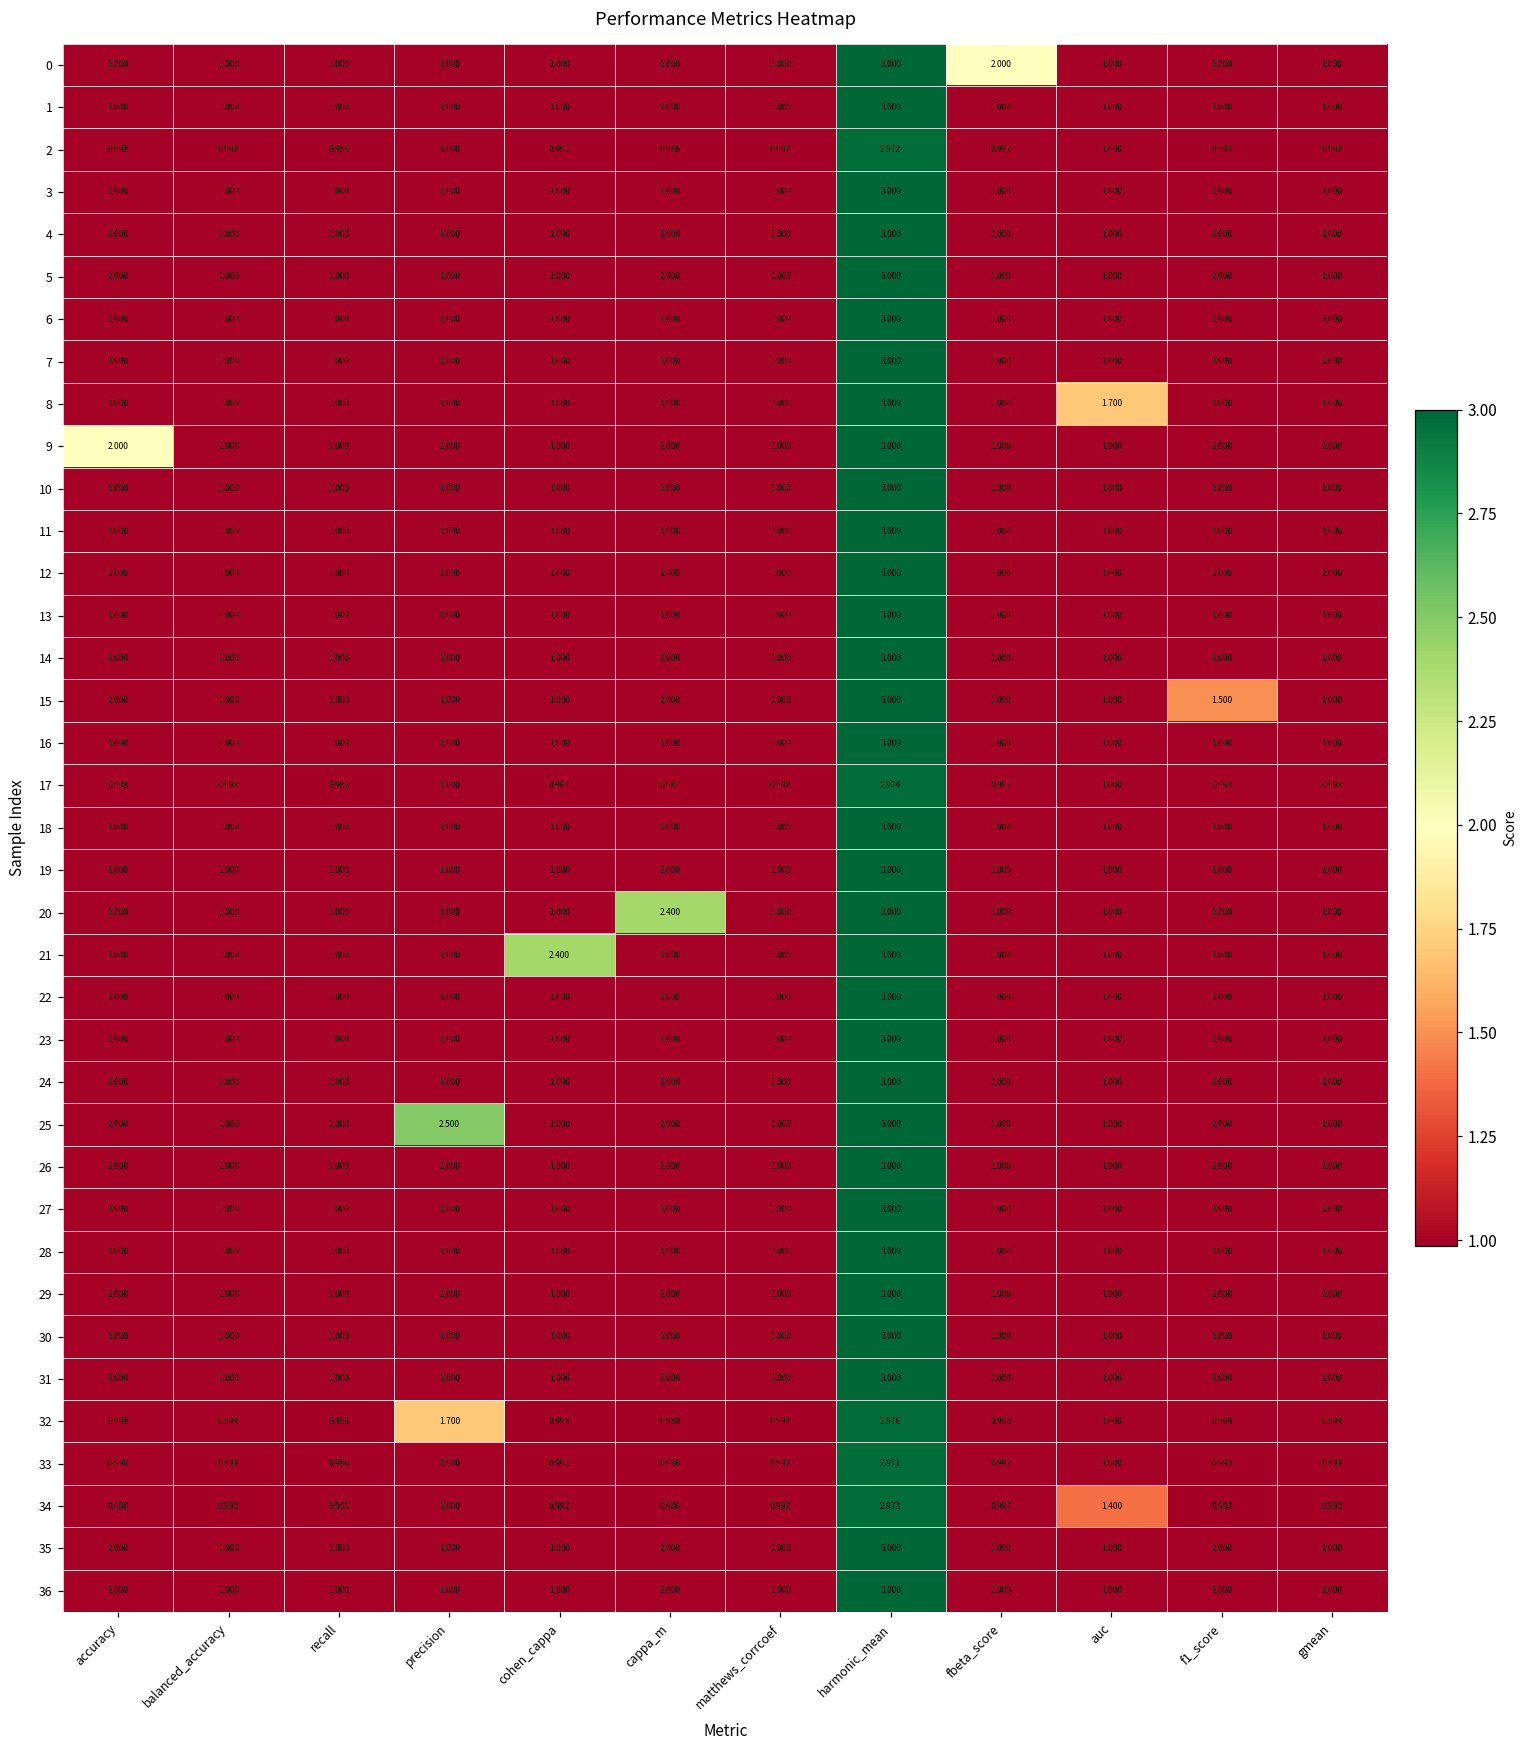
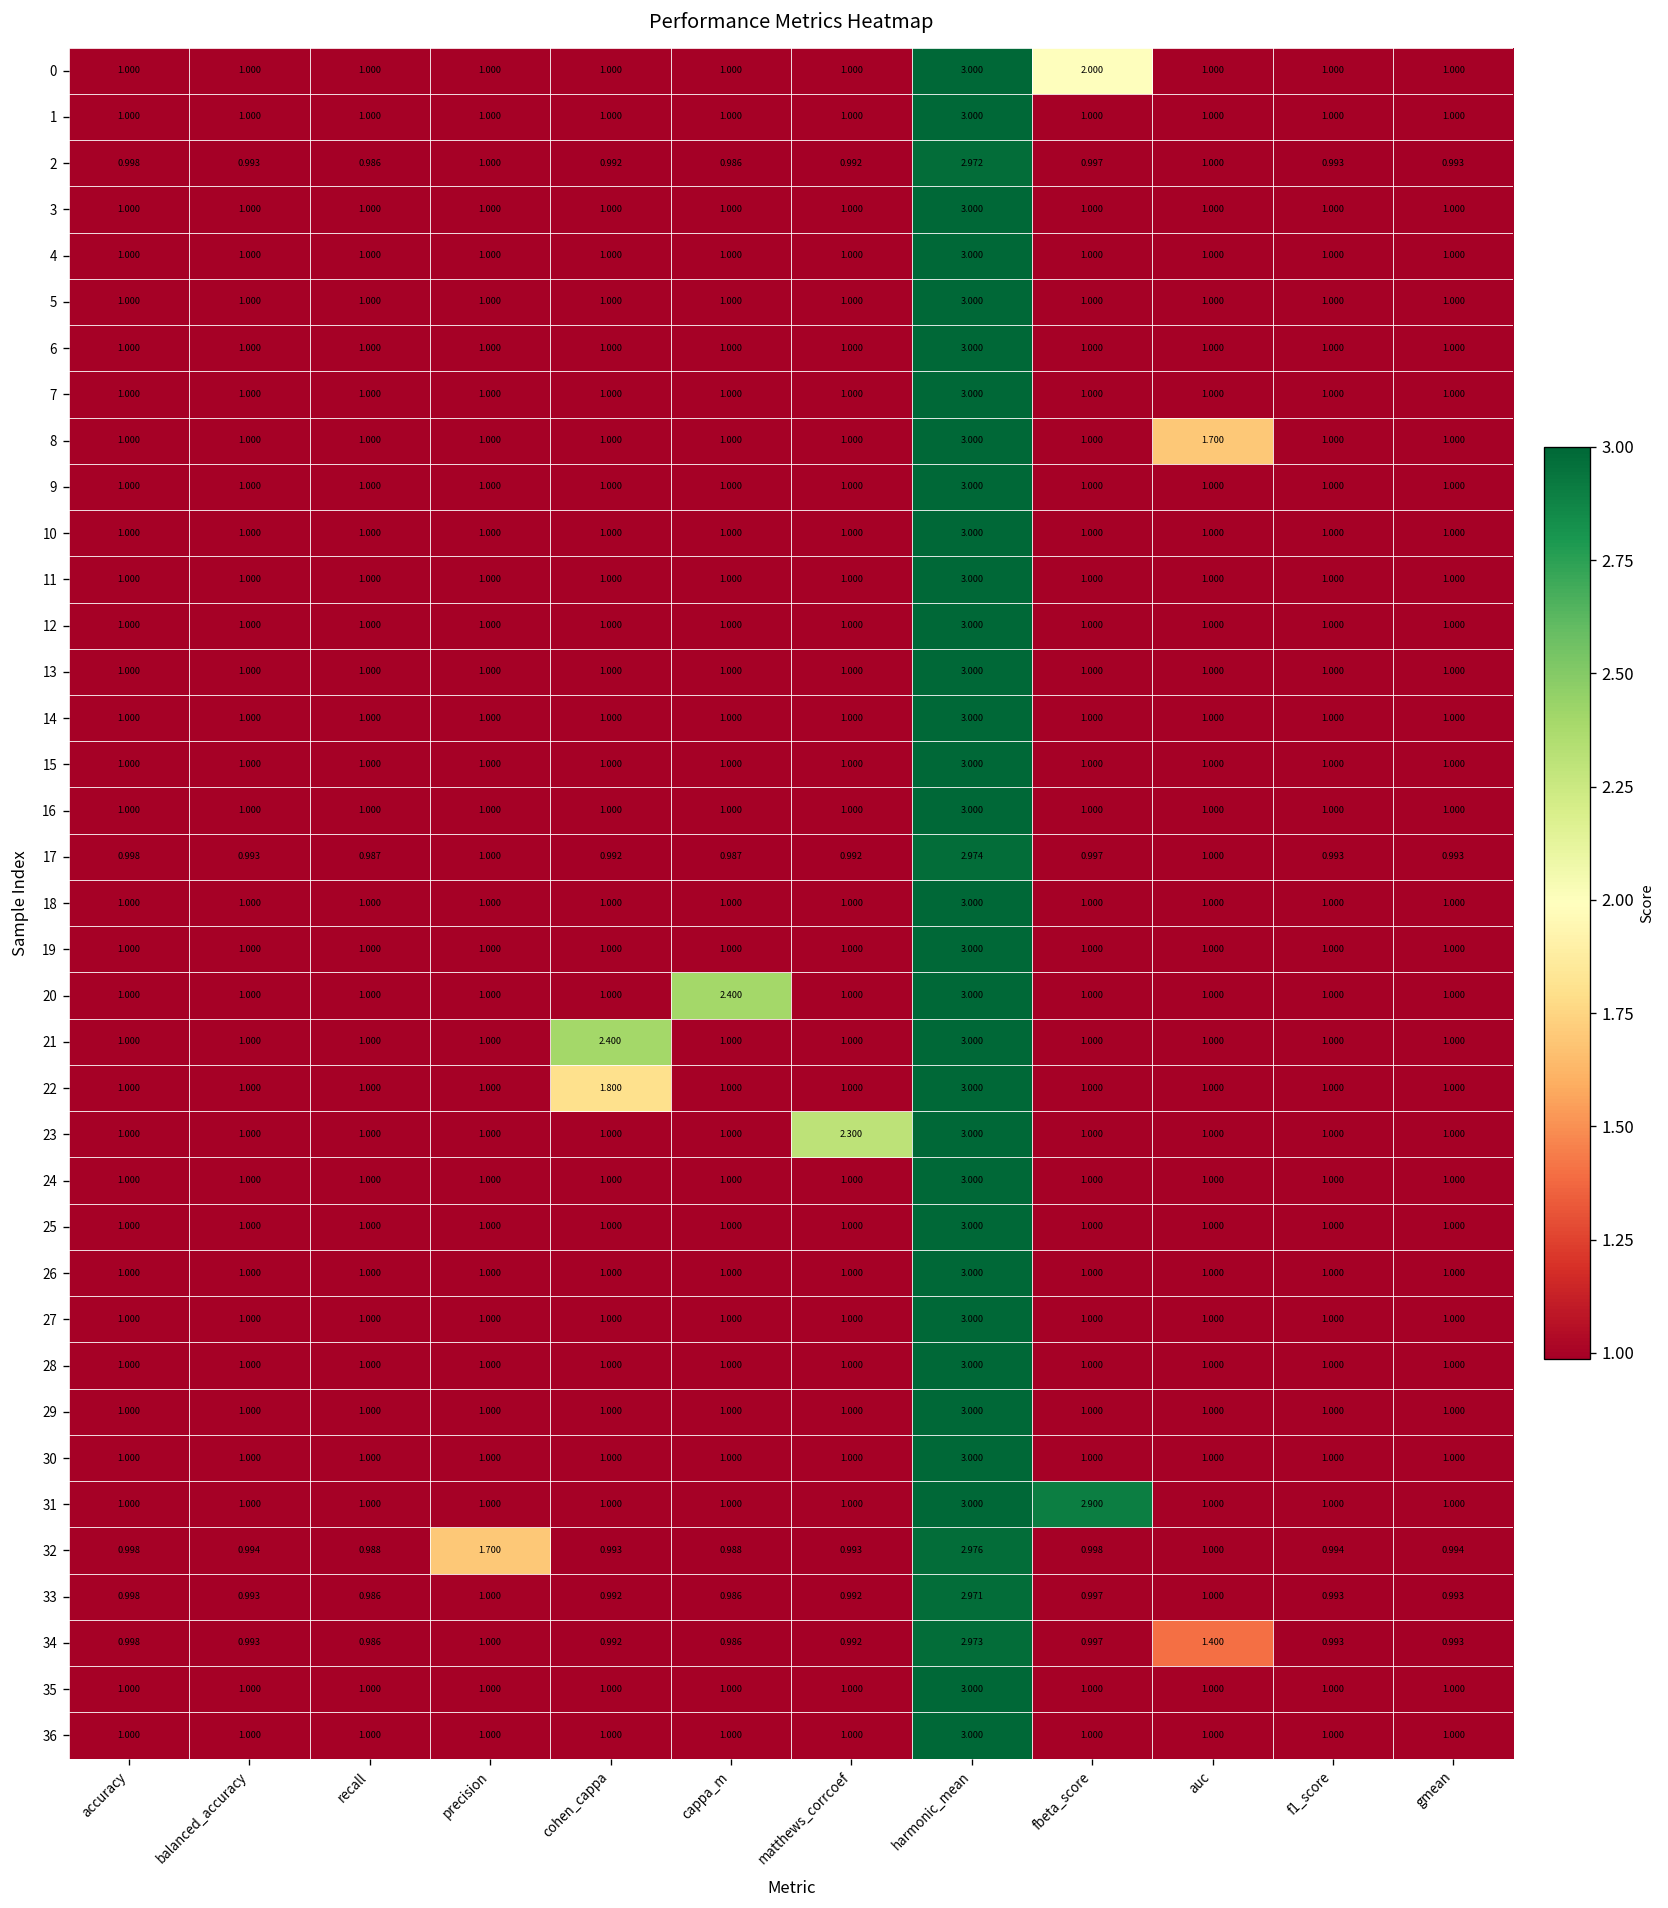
9, accuracy: 2.000 -> 1.000
15, f1_score: 1.500 -> 1.000
22, cohen_cappa: 1.000 -> 1.800
23, matthews_corrcoef: 1.000 -> 2.300
25, precision: 2.500 -> 1.000
31, fbeta_score: 1.000 -> 2.900
